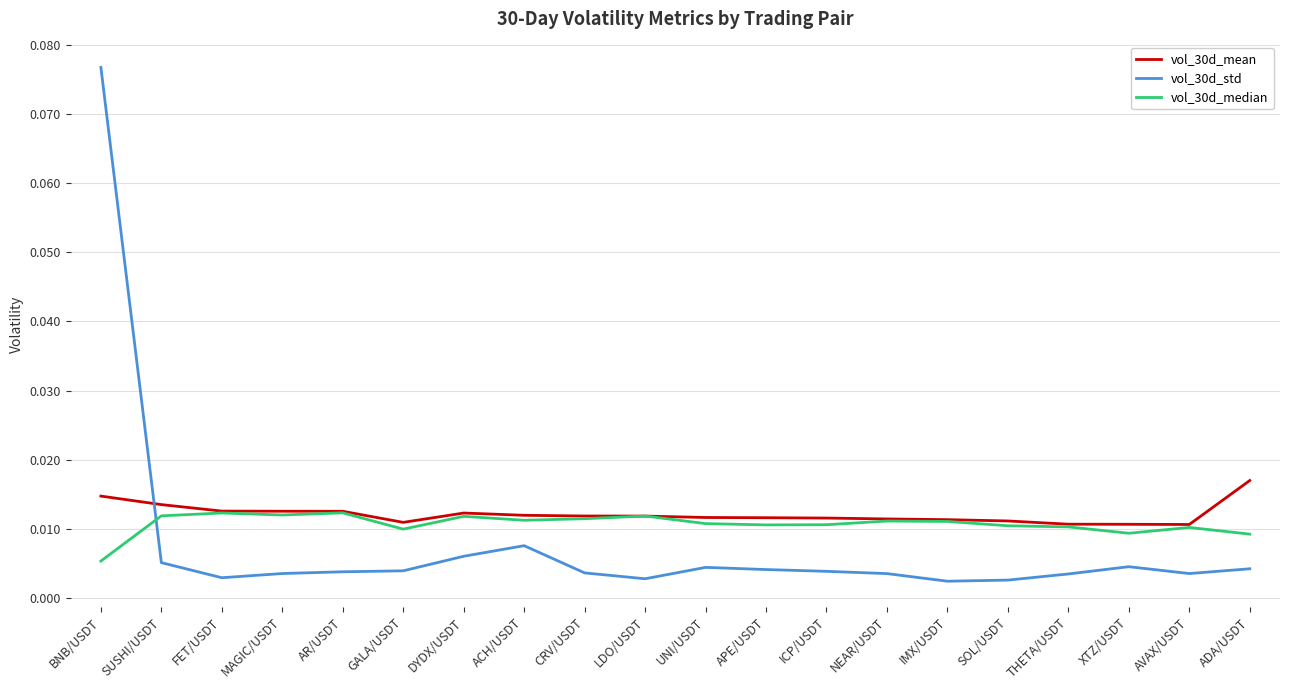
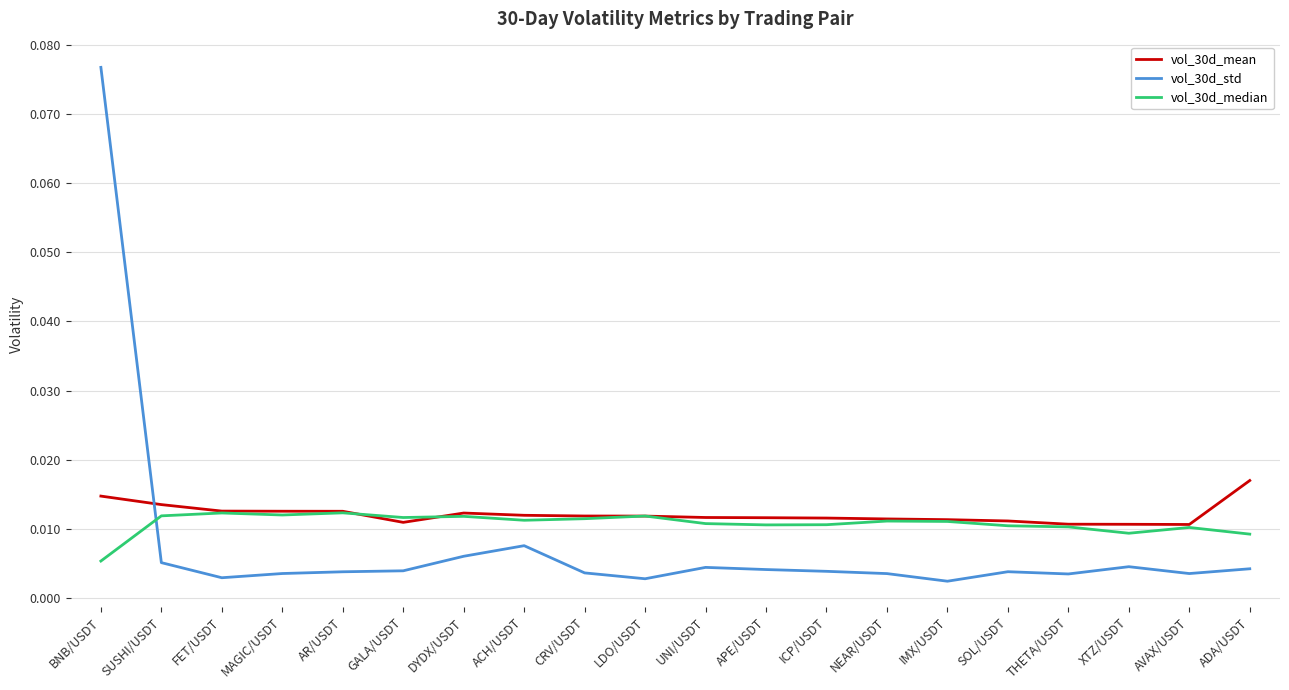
vol_30d_median, GALA/USDT: 0.010 -> 0.012
vol_30d_std, SOL/USDT: 0.003 -> 0.004
